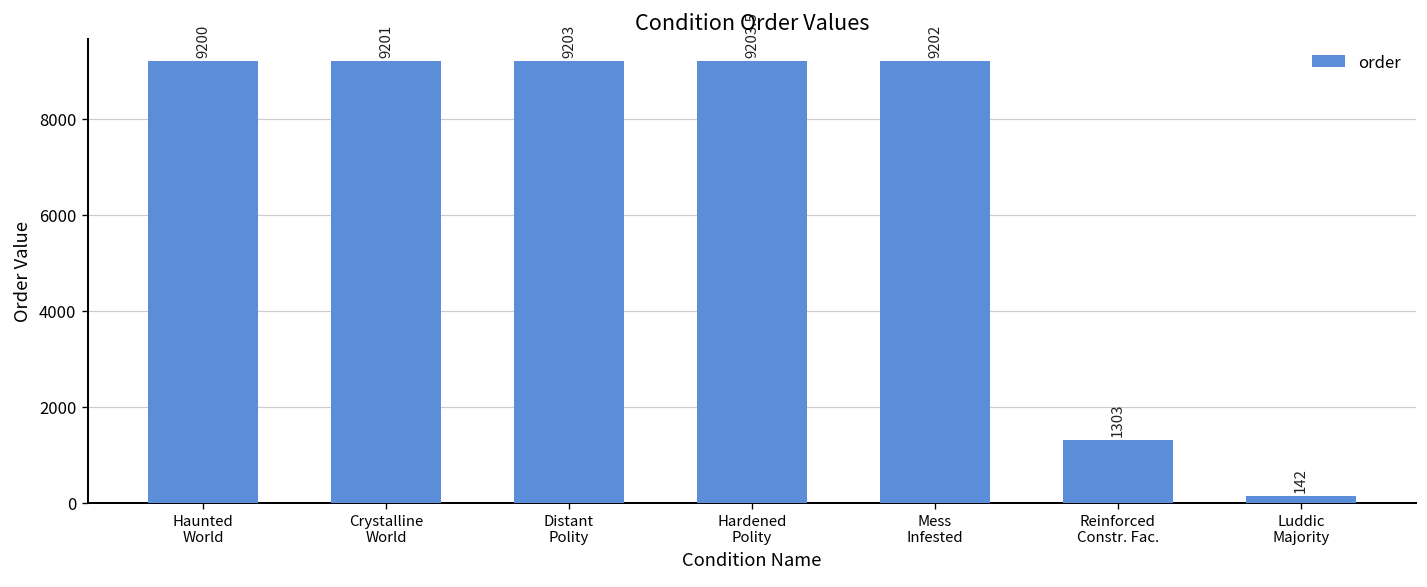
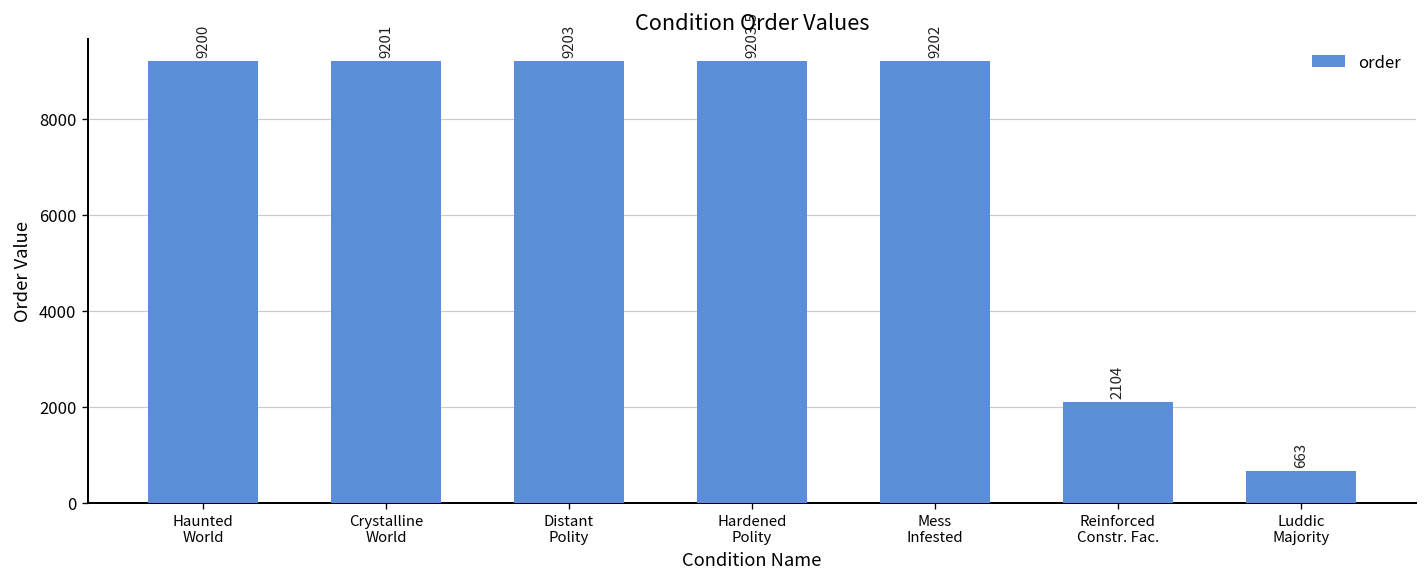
Reinforced Constr. Fac.: 1303 -> 2104
Luddic Majority: 142 -> 663
